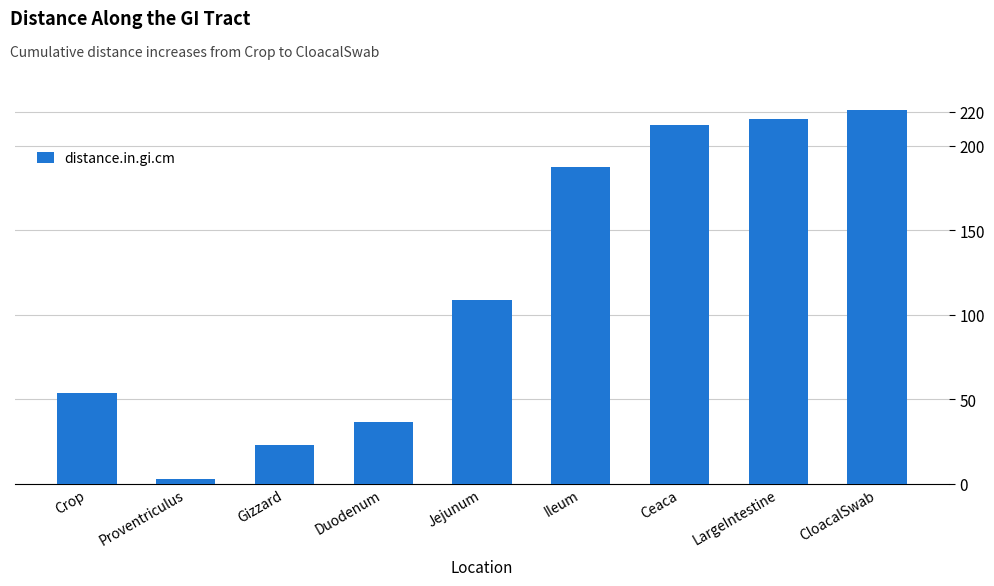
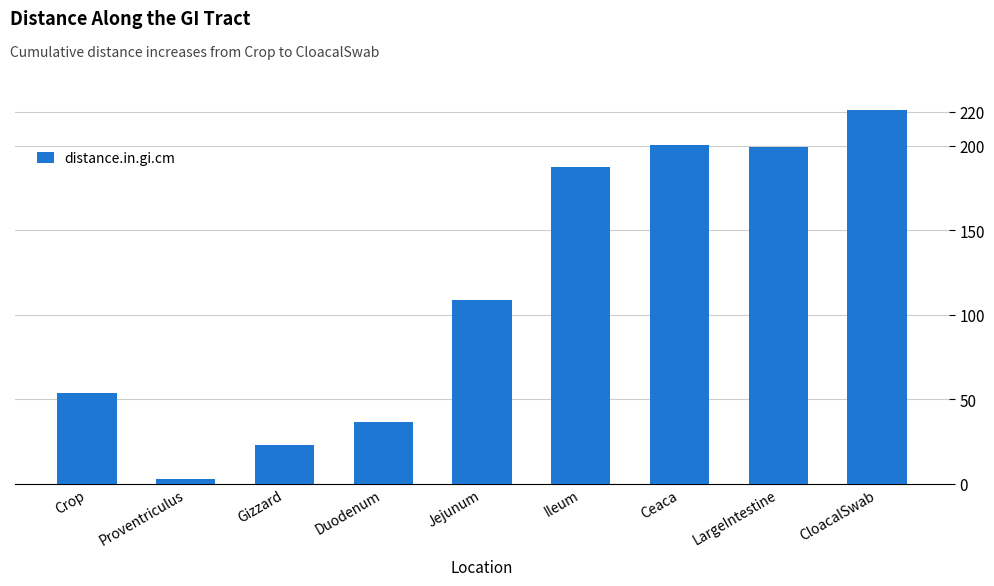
Ceaca: 212 -> 200
LargeIntestine: 215 -> 199
